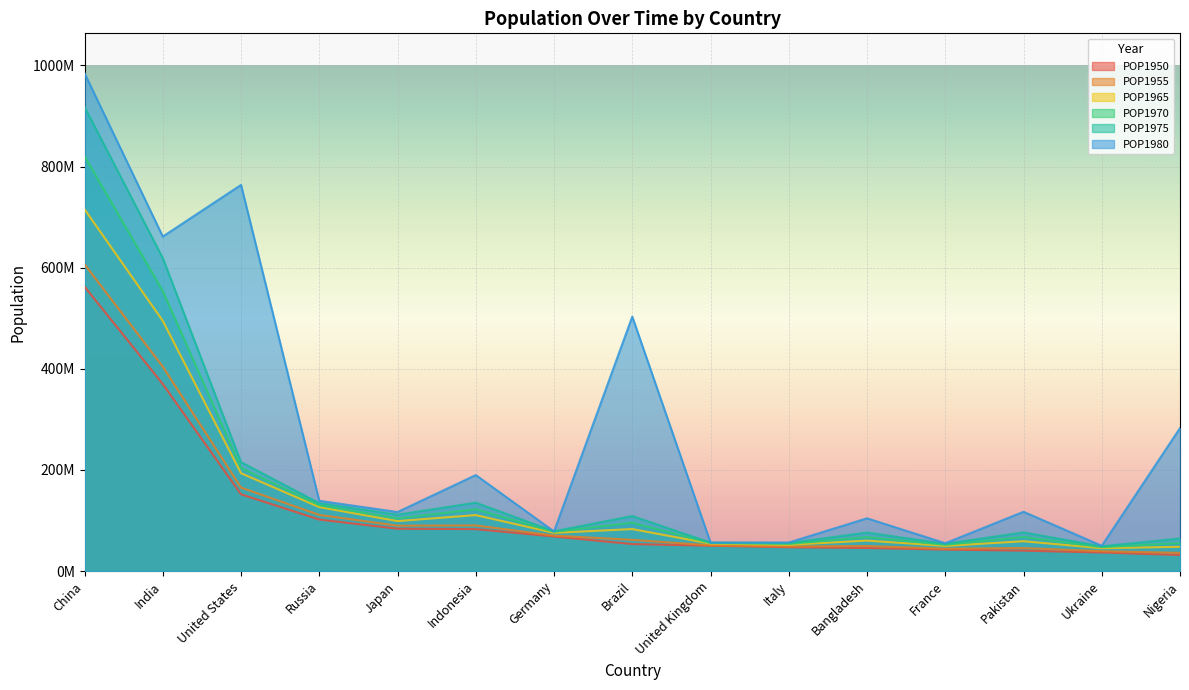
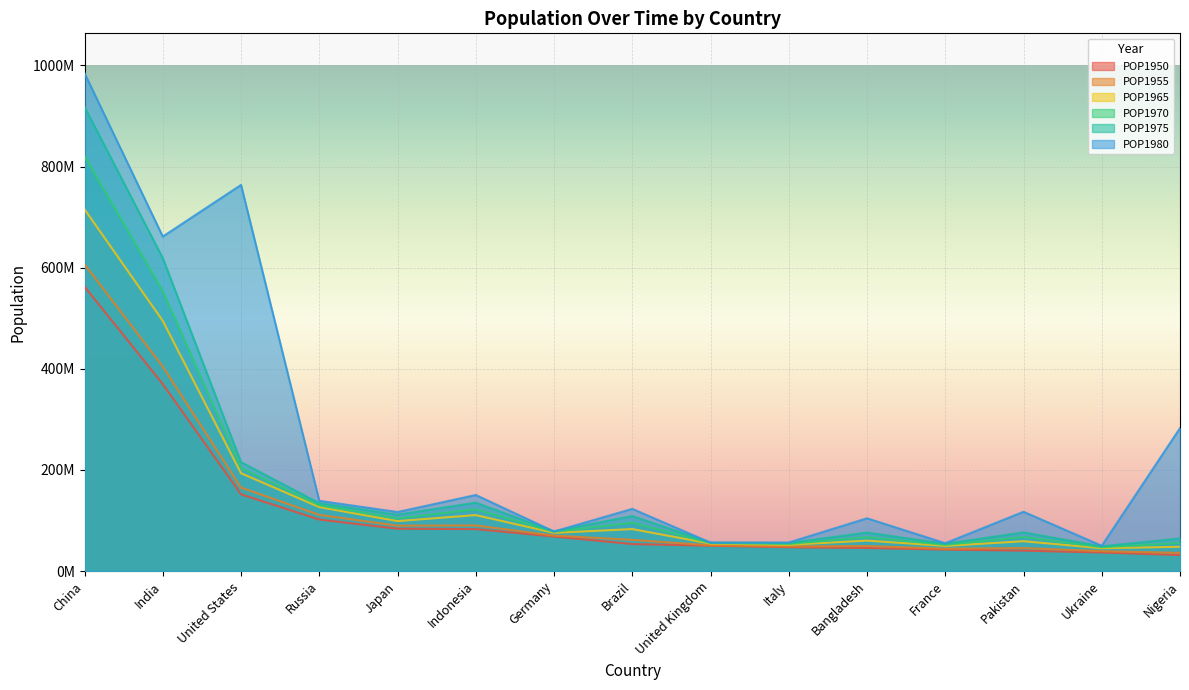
POP1980, Indonesia: 190000000 -> 150000000
POP1980, Brazil: 500000000 -> 120000000
